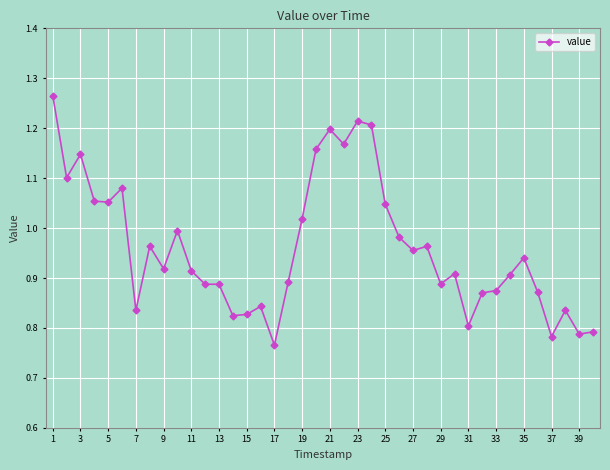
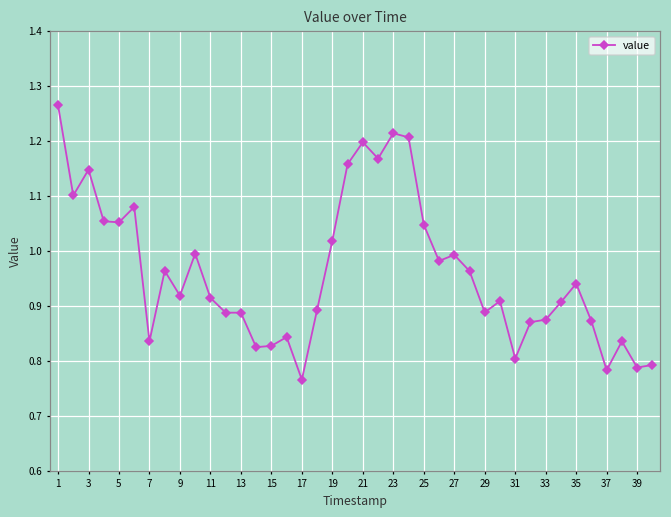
27: 0.96 -> 0.99
